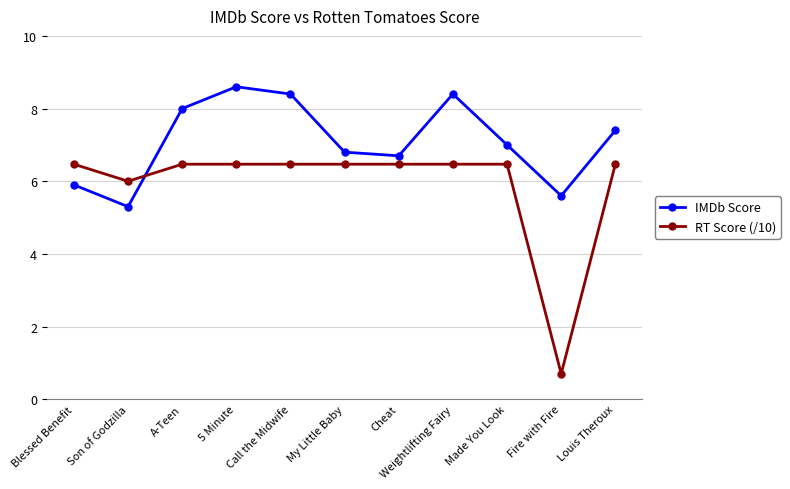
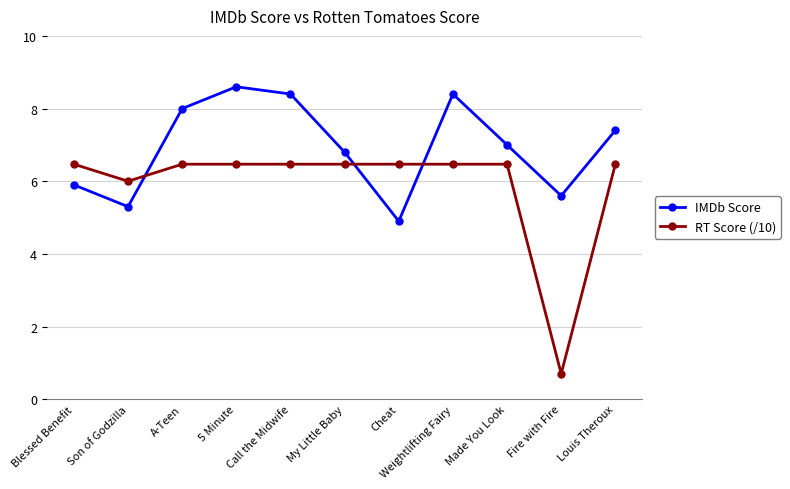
IMDb Score, Cheat: 6.7 -> 4.9
